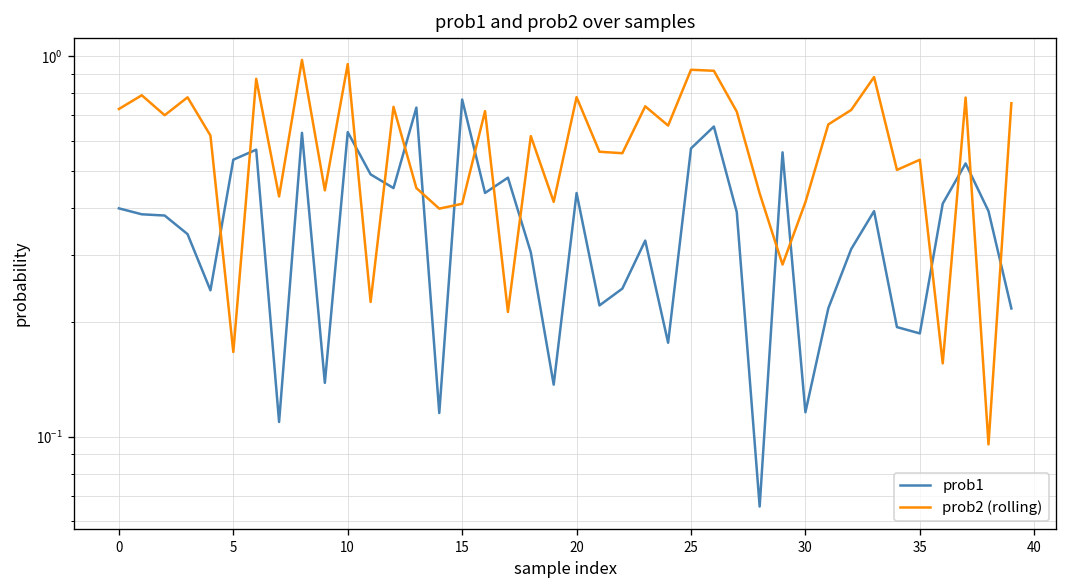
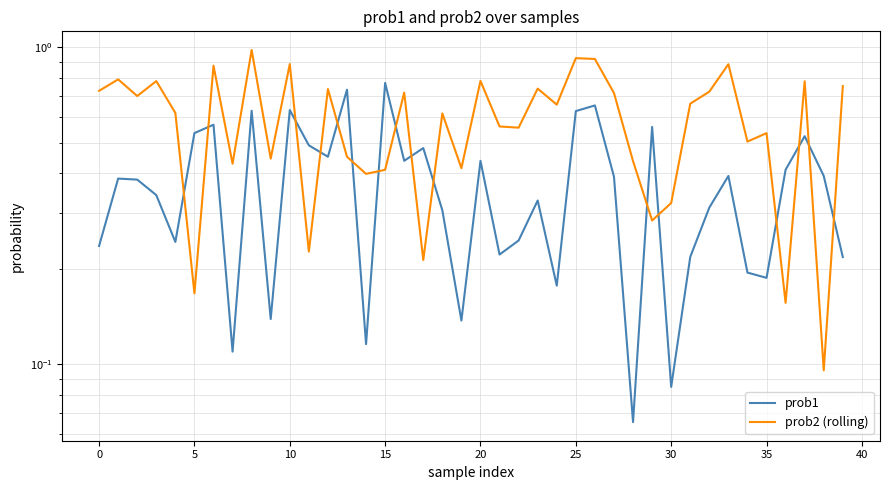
prob1, 0: 0.40 -> 0.24
prob2 (rolling), 10: 0.96 -> 0.88
prob1, 25: 0.57 -> 0.63
prob1, 30: 0.116 -> 0.085
prob2 (rolling), 30: 0.41 -> 0.32
